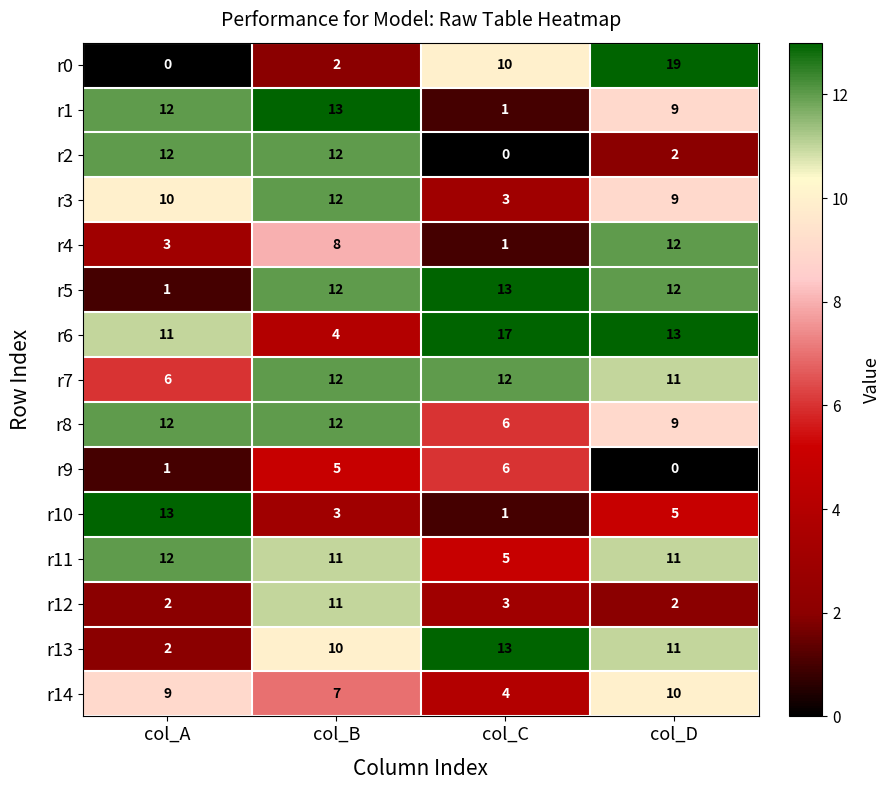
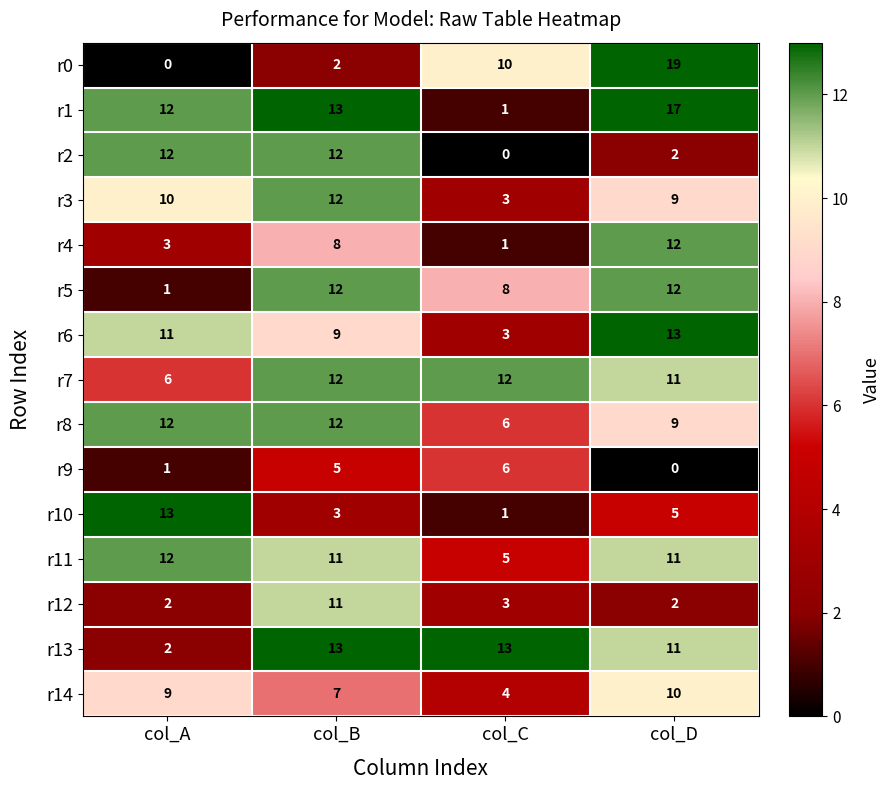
r1, col_D: 9 -> 17
r5, col_C: 13 -> 8
r6, col_B: 4 -> 9
r6, col_C: 17 -> 3
r13, col_B: 10 -> 13
